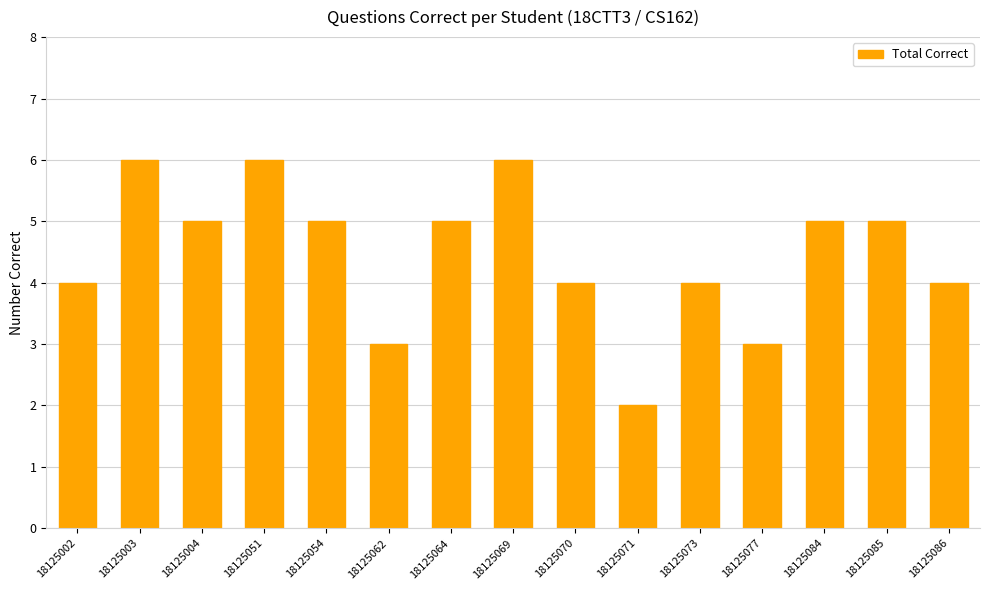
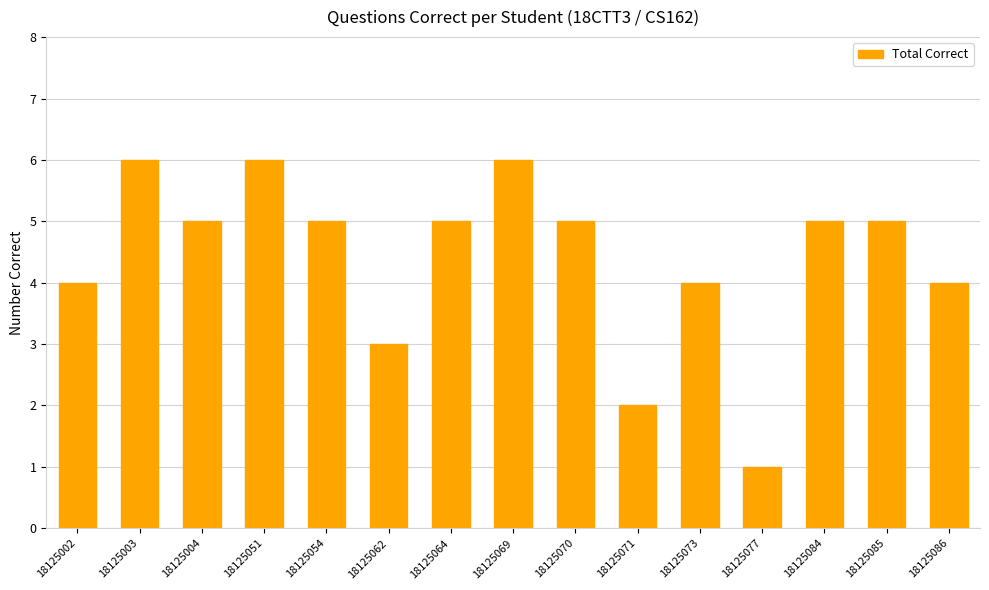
18125070: 4 -> 5
18125077: 3 -> 1
